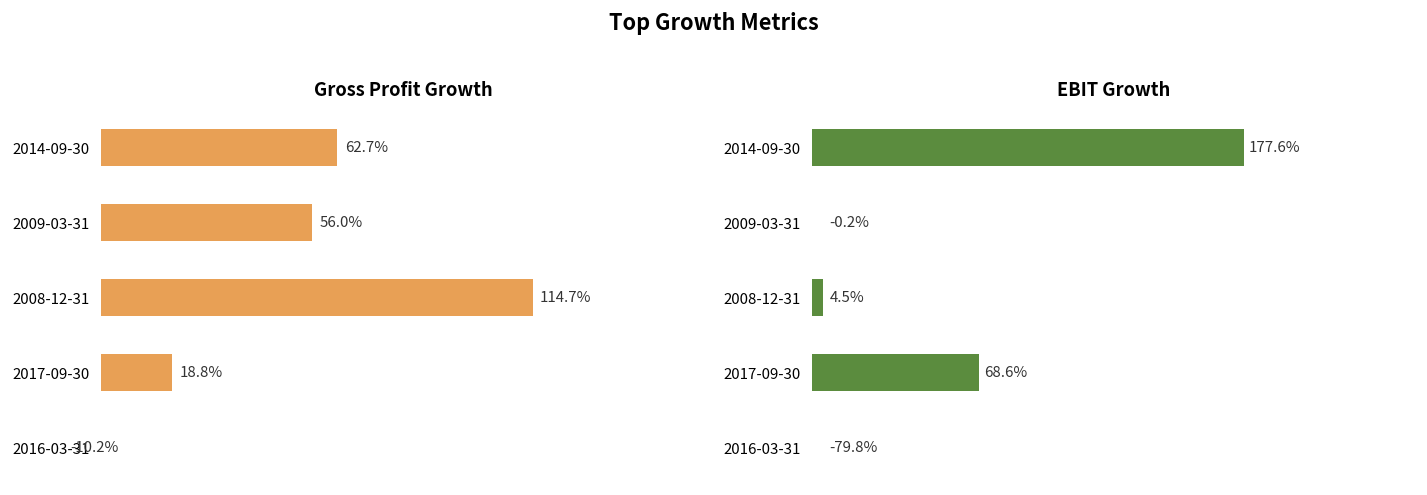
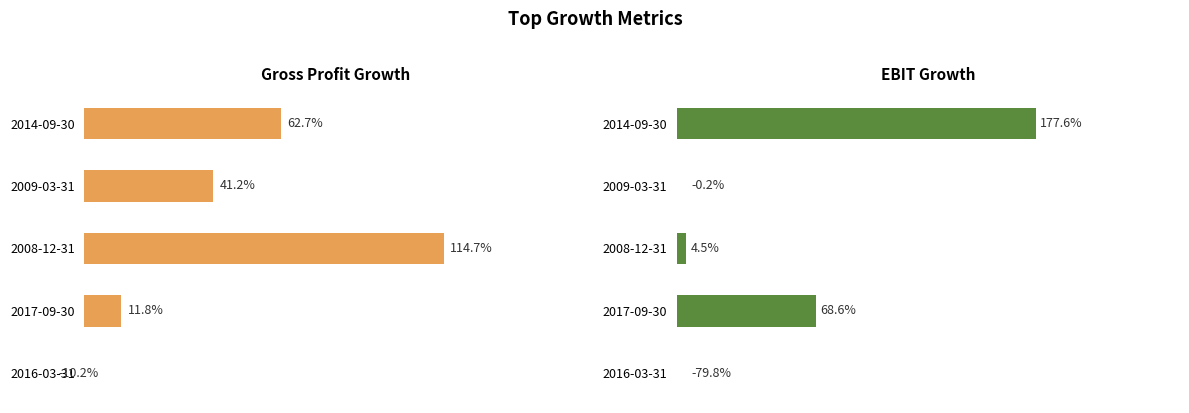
Gross Profit Growth, 2009-03-31: 56.0% -> 41.2%
Gross Profit Growth, 2017-09-30: 18.8% -> 11.8%
